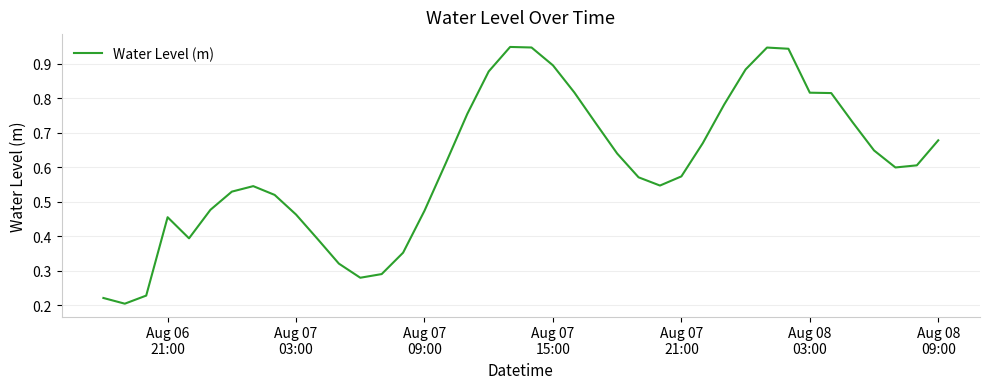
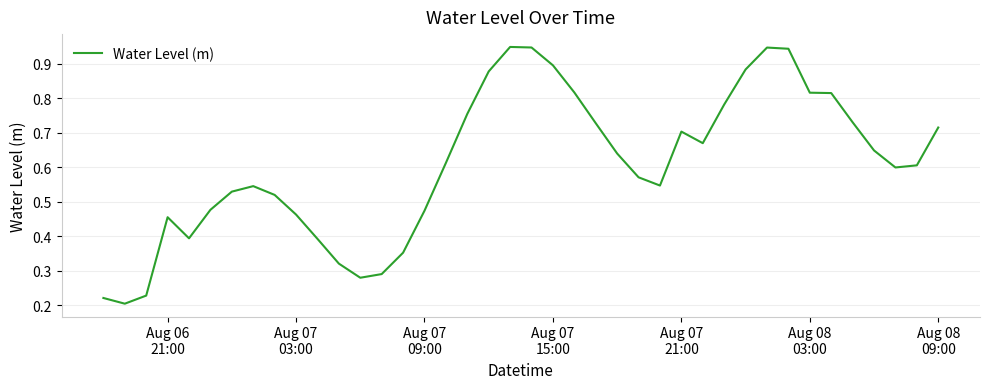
Aug 07 21:00: 0.57 -> 0.70
Aug 08 09:00: 0.68 -> 0.72
